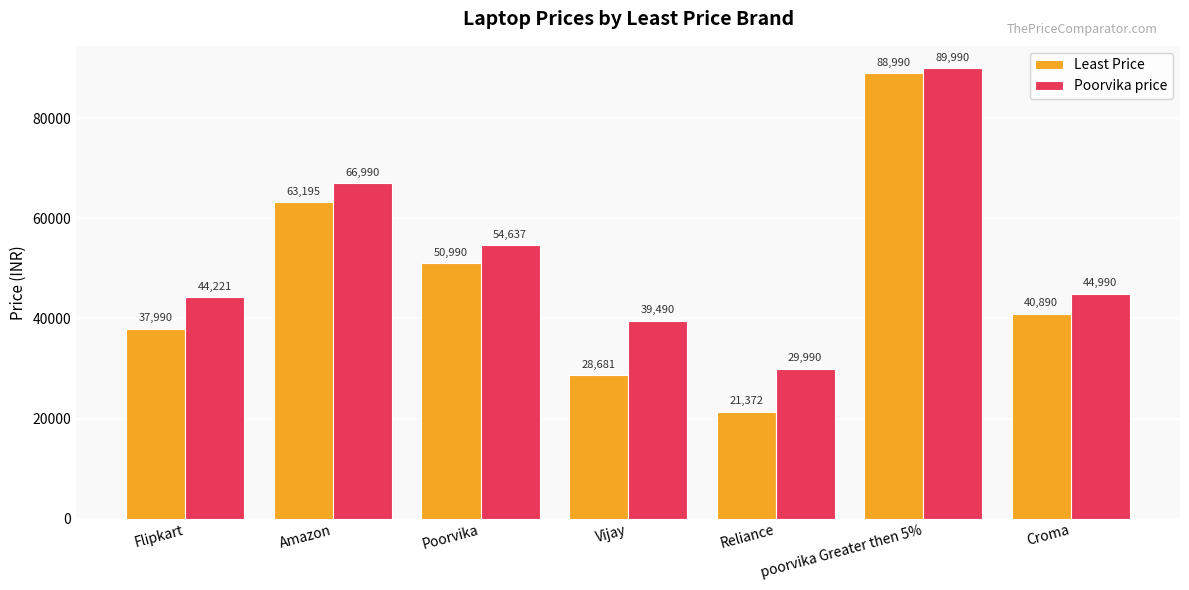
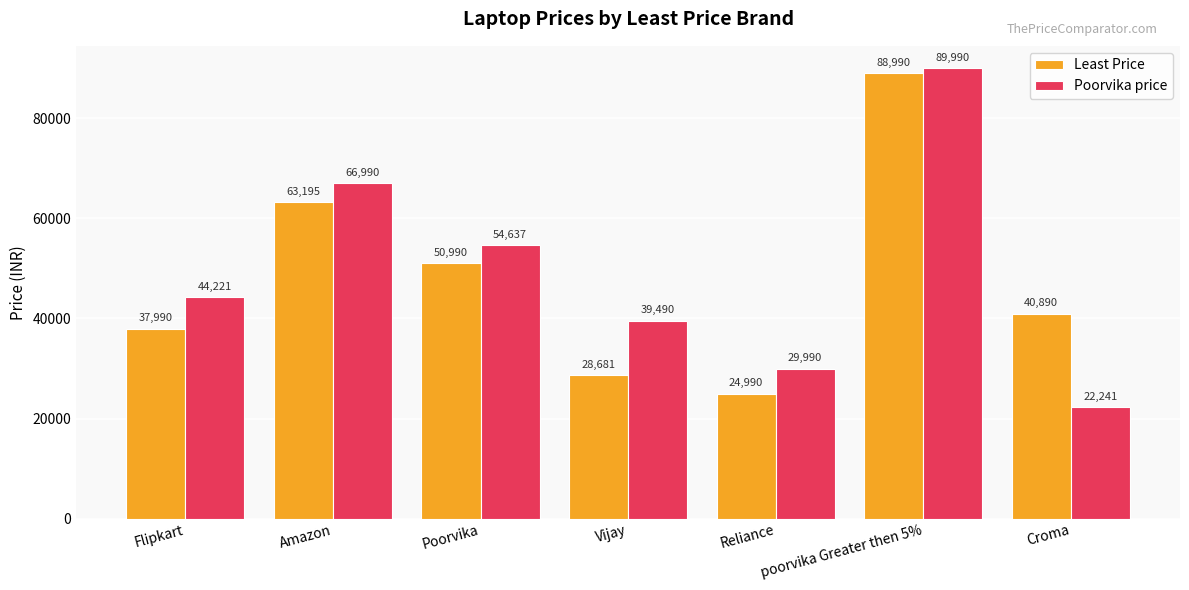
Least Price, Reliance: 21,372 -> 24,990
Poorvika price, Croma: 44,990 -> 22,241
